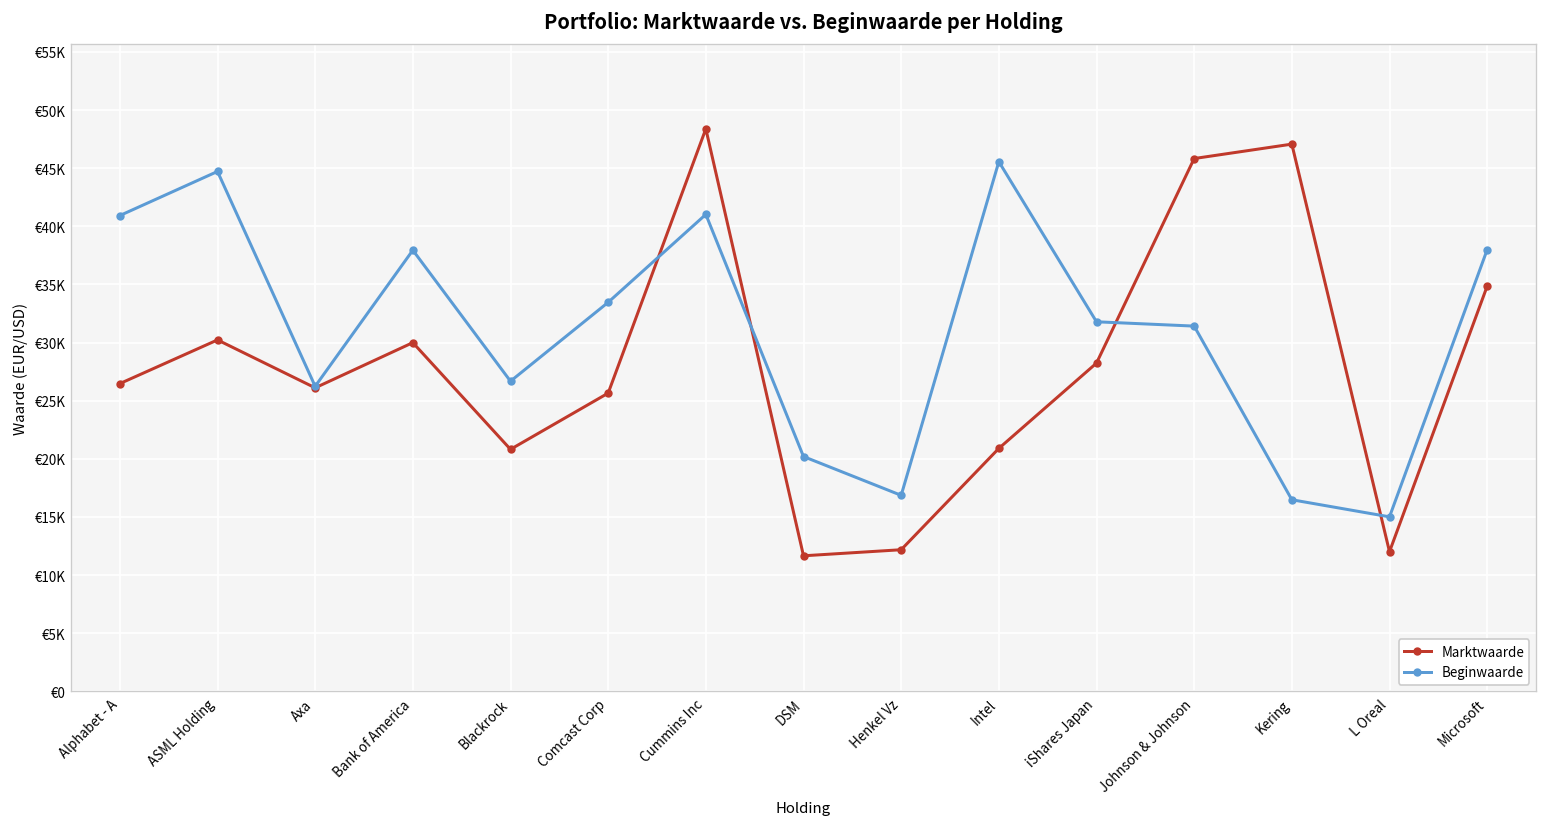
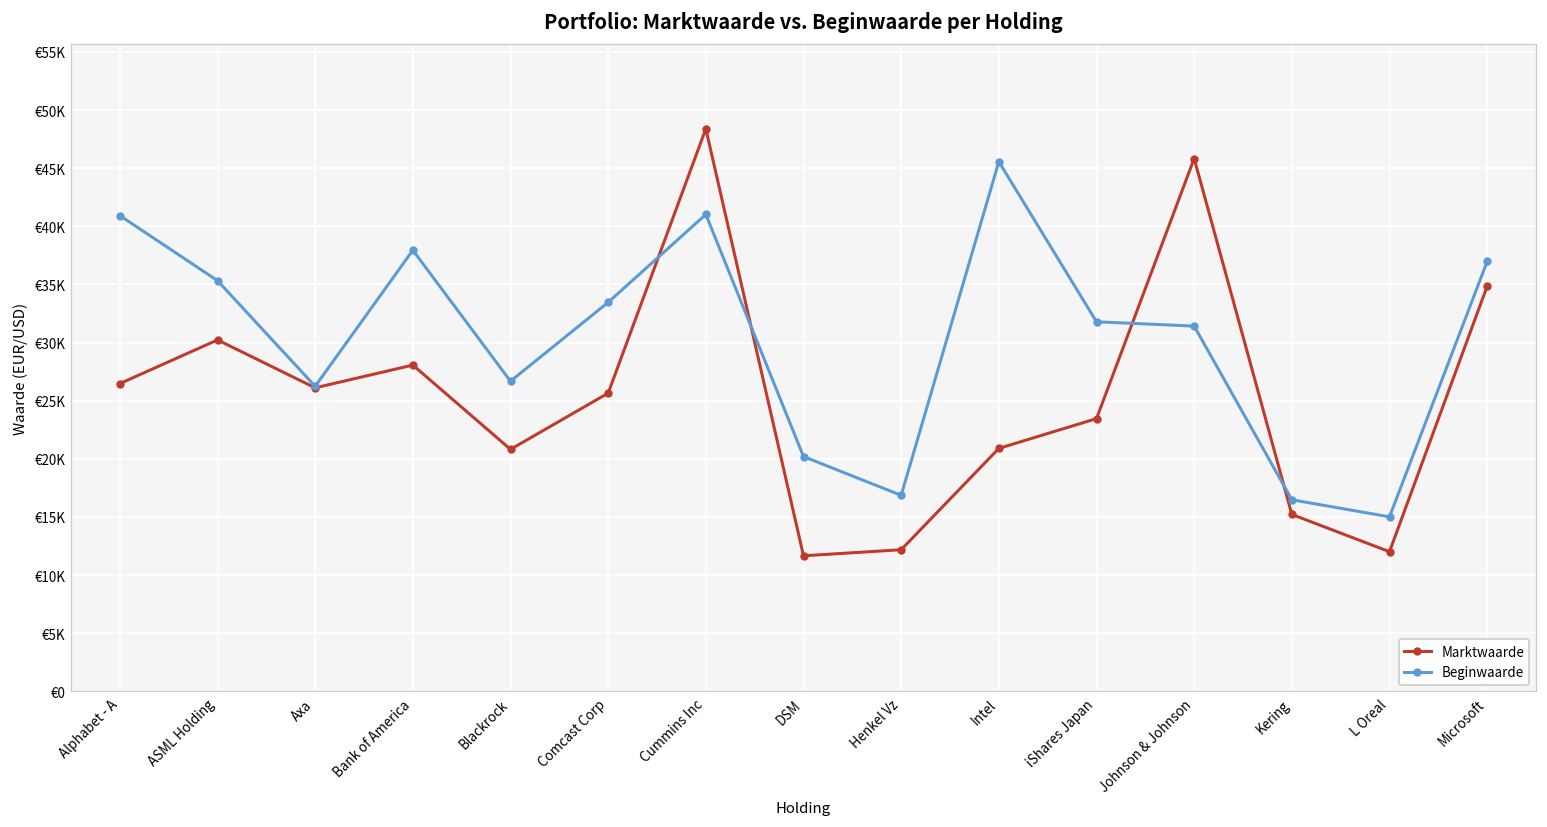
Beginwaarde, ASML Holding: €45000 -> €35000
Marktwaarde, Bank of America: €30000 -> €28000
Marktwaarde, iShares Japan: €28000 -> €23000
Marktwaarde, Kering: €47000 -> €15000
Beginwaarde, Microsoft: €38000 -> €37000
